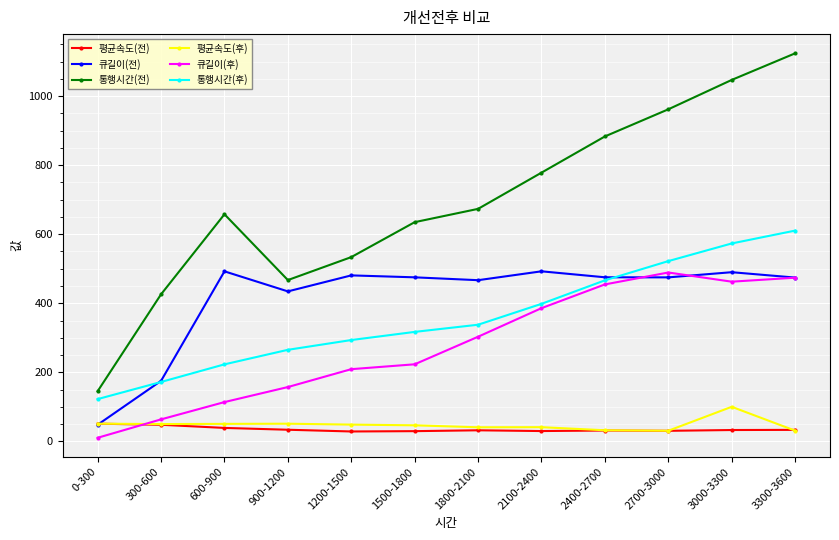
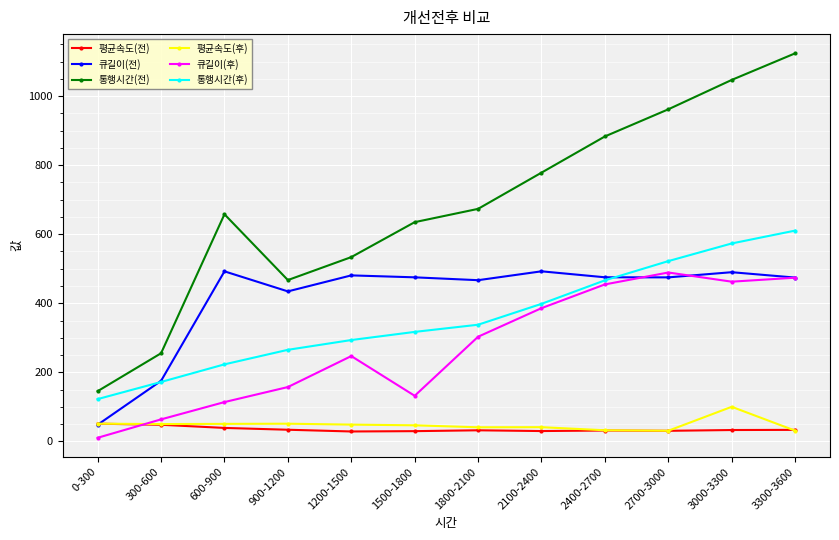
통행시간(전), 300-600: 430 -> 260
큐길이(후), 1200-1500: 210 -> 250
큐길이(후), 1500-1800: 220 -> 130
